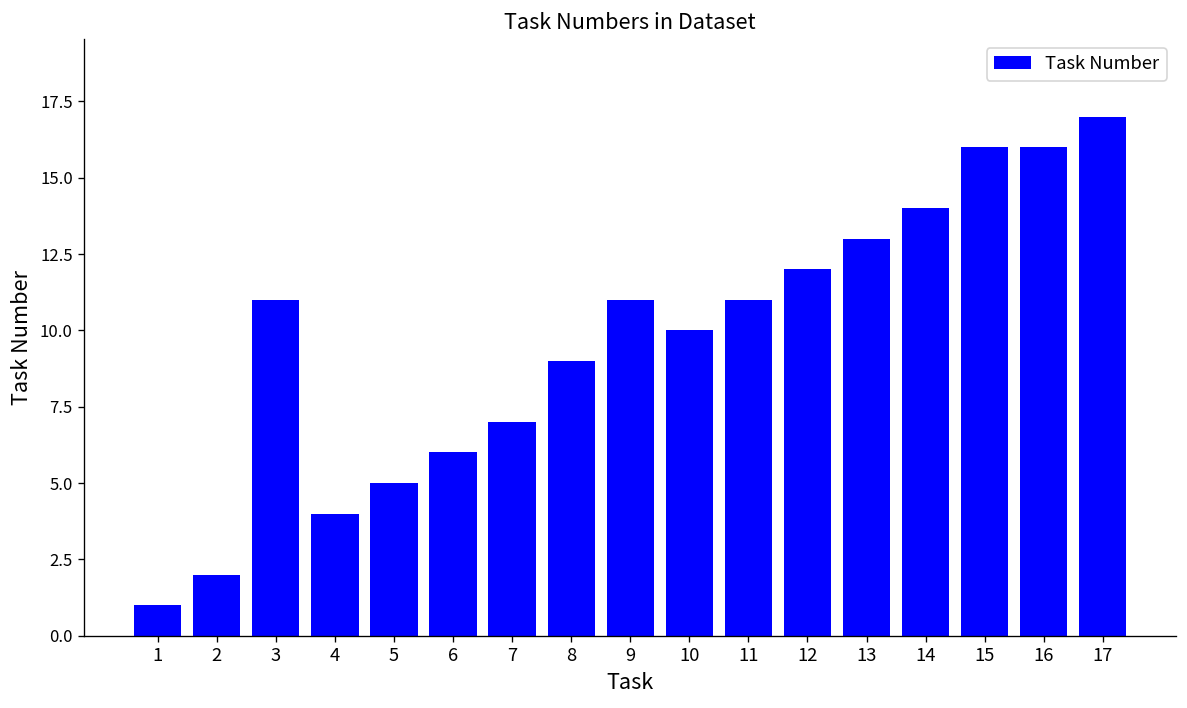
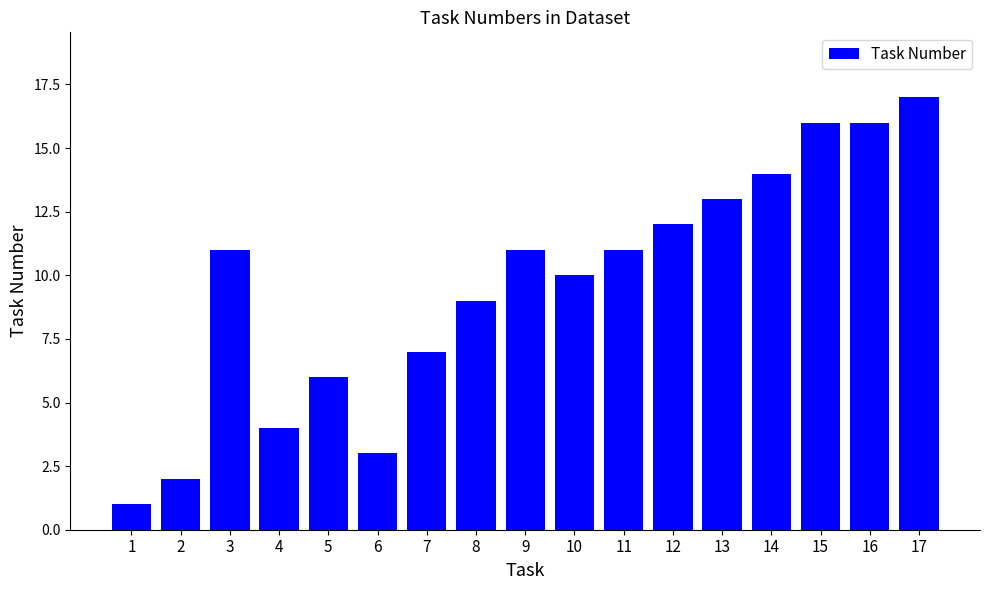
5: 5 -> 6
6: 6 -> 3
